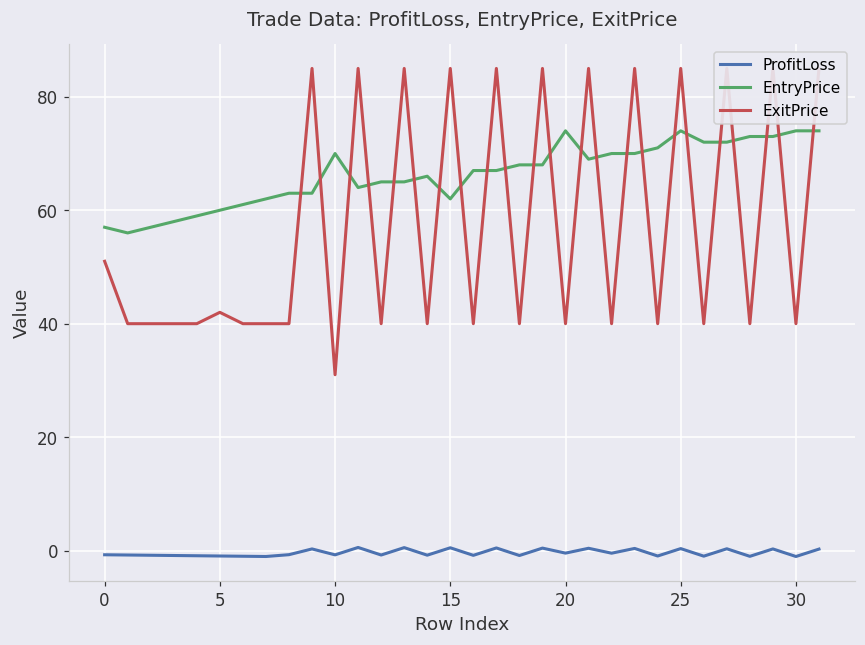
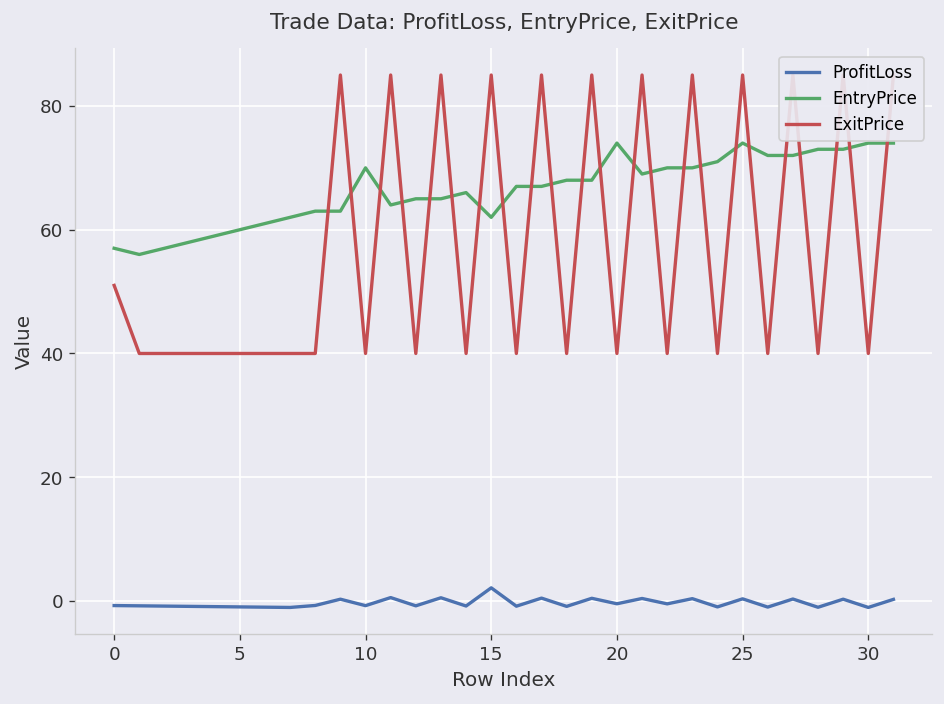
ExitPrice, 5: 42 -> 40
ExitPrice, 10: 31 -> 40
ProfitLoss, 15: 0 -> 2
